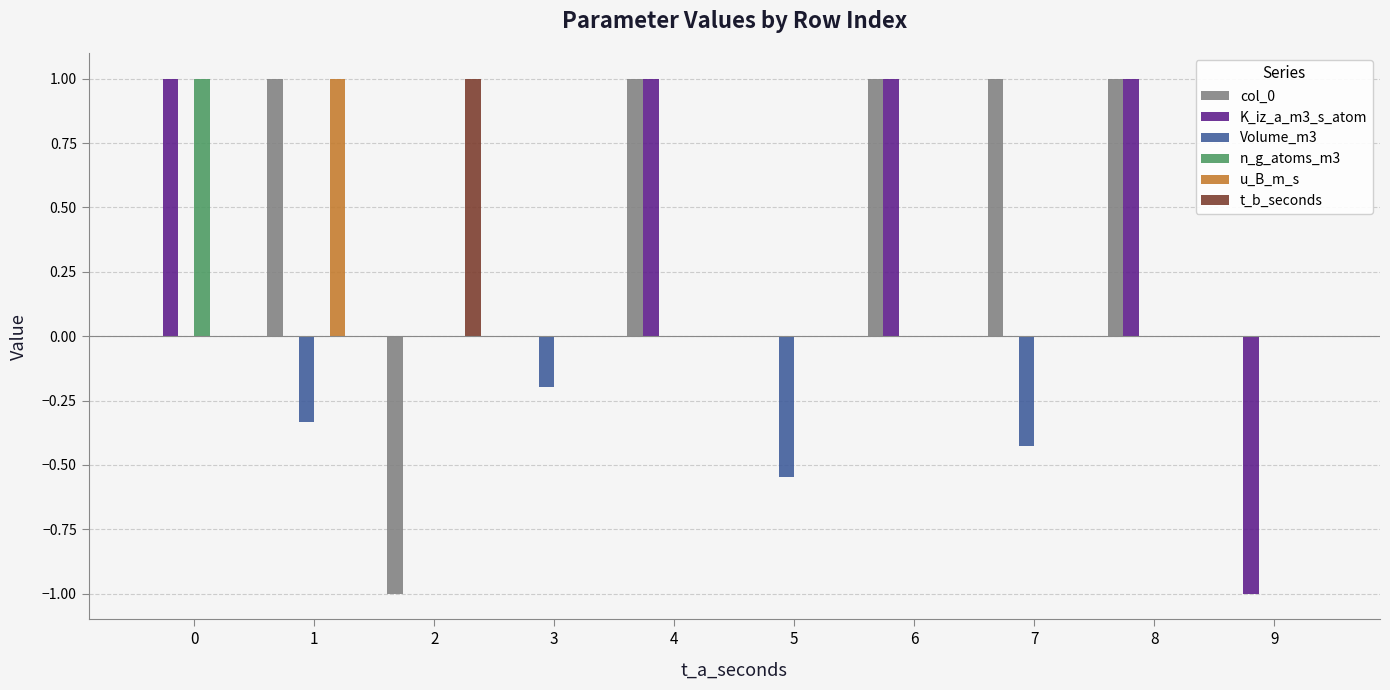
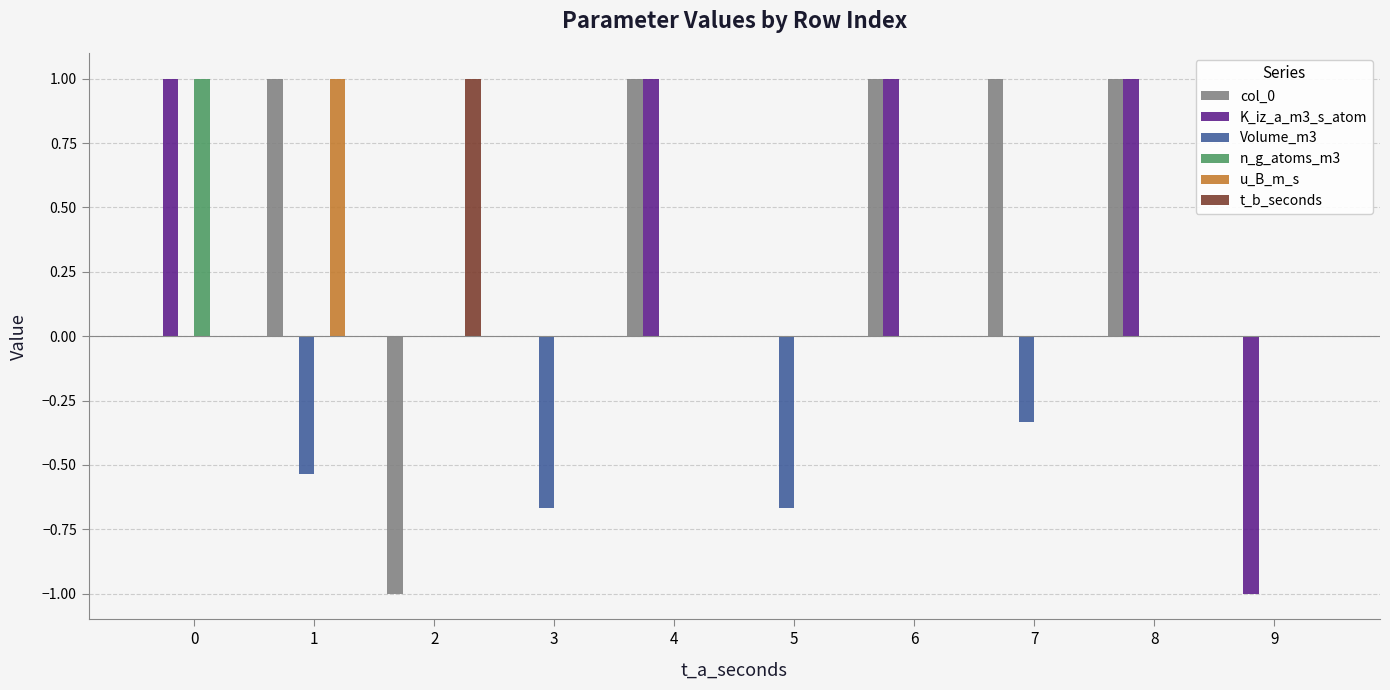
Volume_m3, 1: -0.33 -> -0.54
Volume_m3, 3: -0.20 -> -0.67
Volume_m3, 5: -0.55 -> -0.67
Volume_m3, 7: -0.43 -> -0.33
